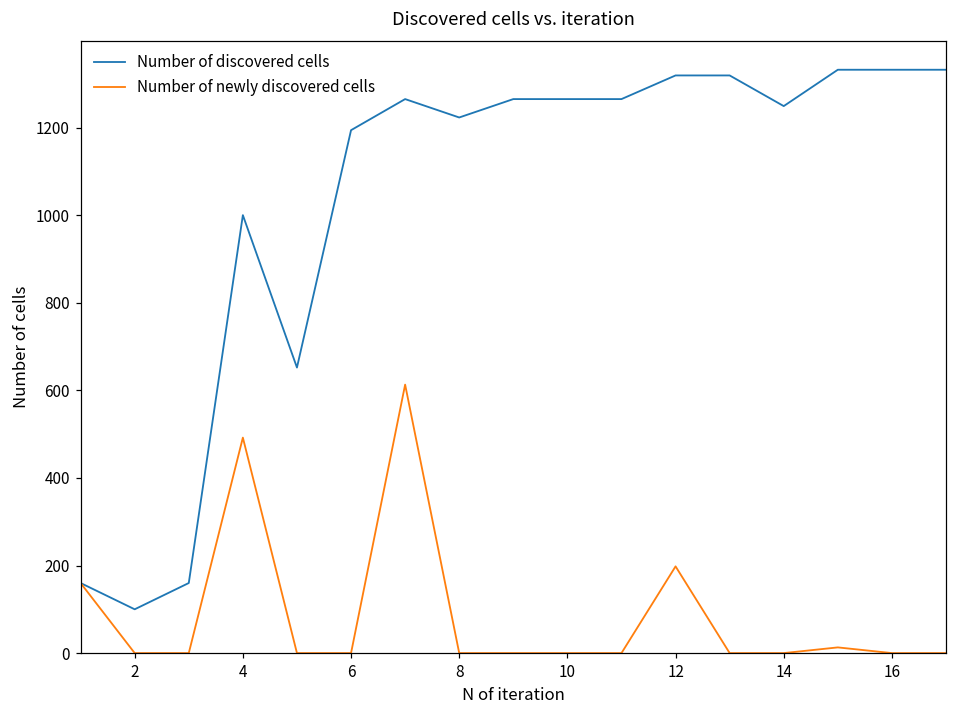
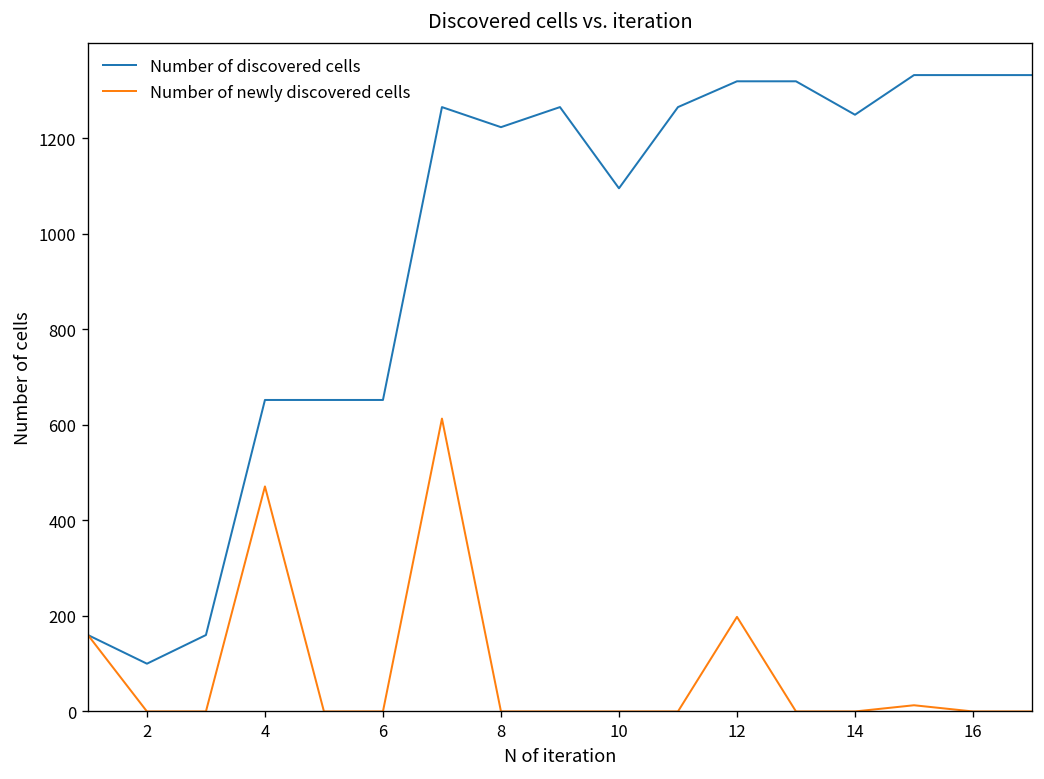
Number of discovered cells, 4: 1000 -> 650
Number of newly discovered cells, 4: 490 -> 470
Number of discovered cells, 6: 1190 -> 650
Number of discovered cells, 10: 1270 -> 1100
